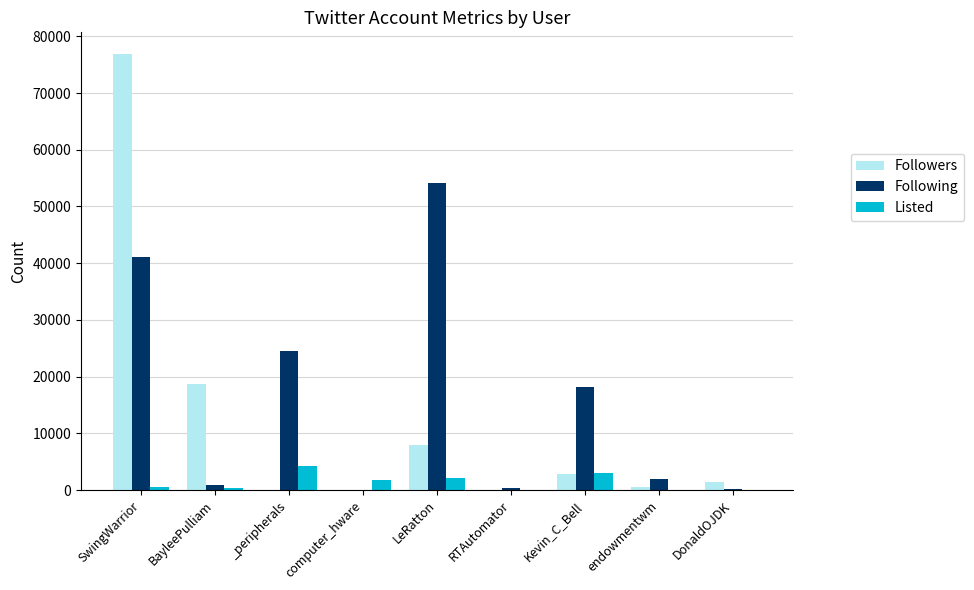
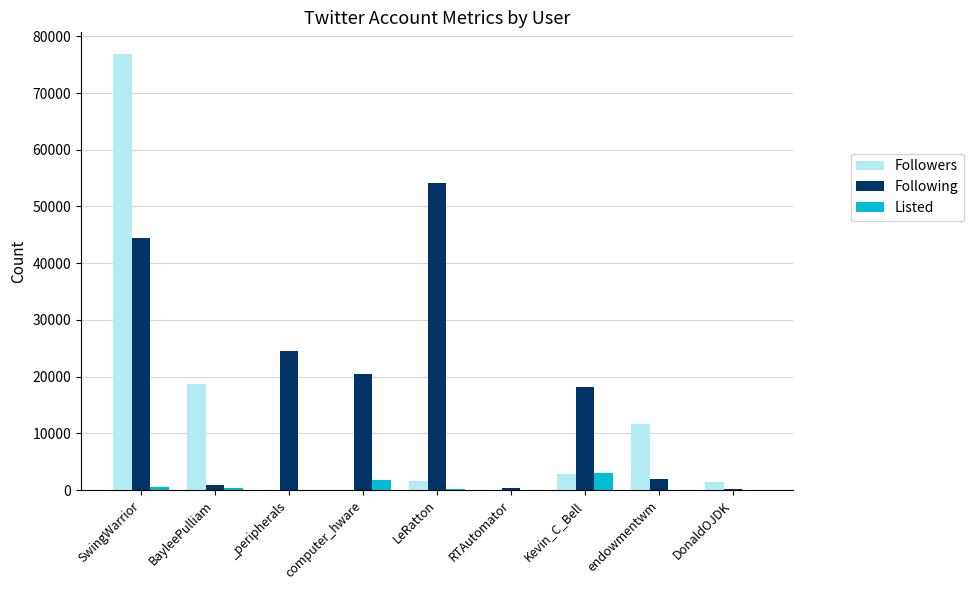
Following, SwingWarrior: 41000 -> 44000
Listed, _peripherals: 4000 -> 0
Following, computer_hware: 0 -> 20000
Followers, LeRatton: 8000 -> 2000
Listed, LeRatton: 2000 -> 0
Followers, endowmentwm: 1000 -> 12000
